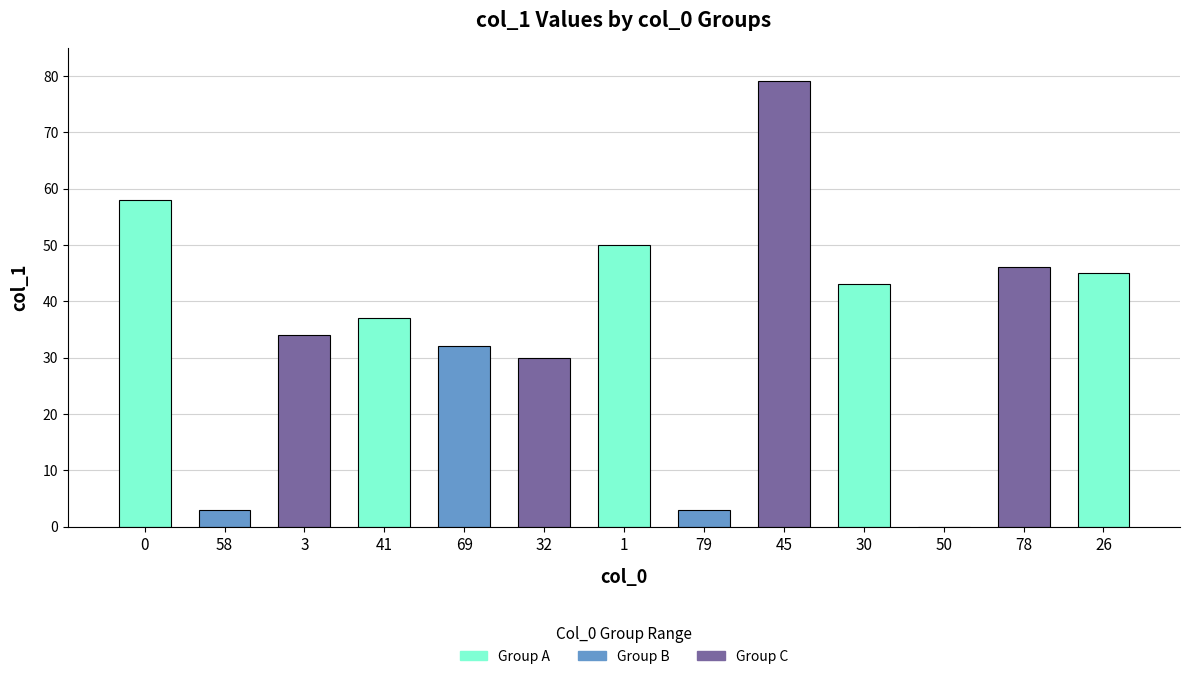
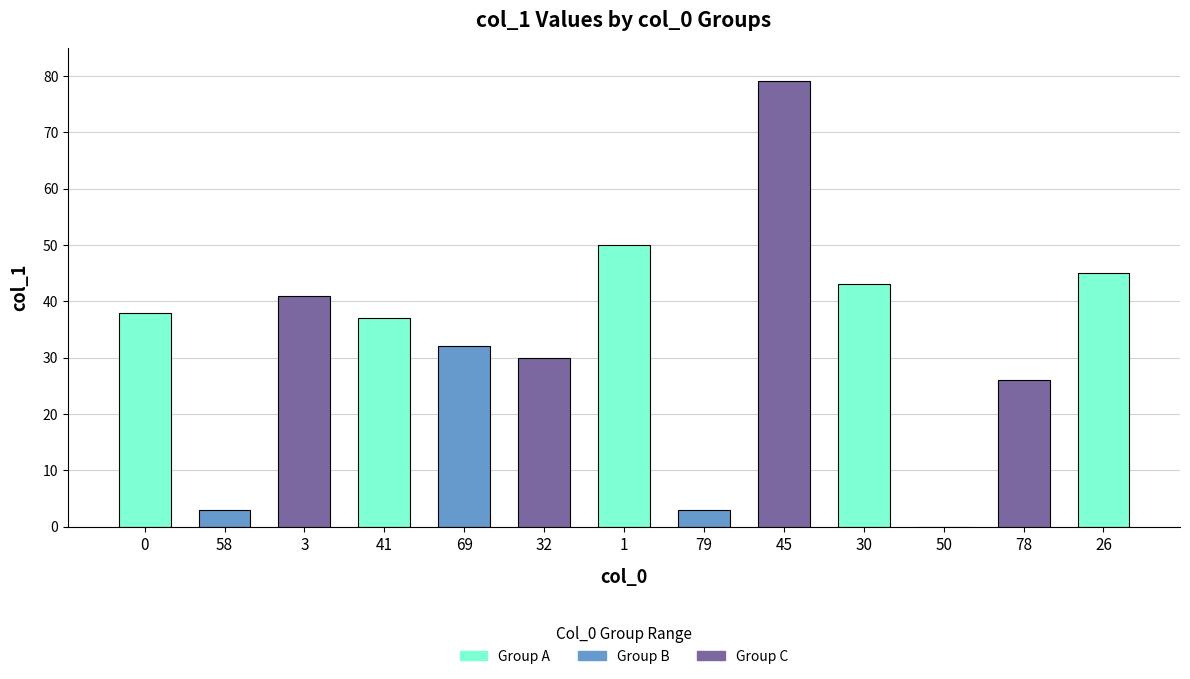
Group A, 0: 58 -> 38
Group C, 3: 34 -> 41
Group C, 78: 46 -> 26
